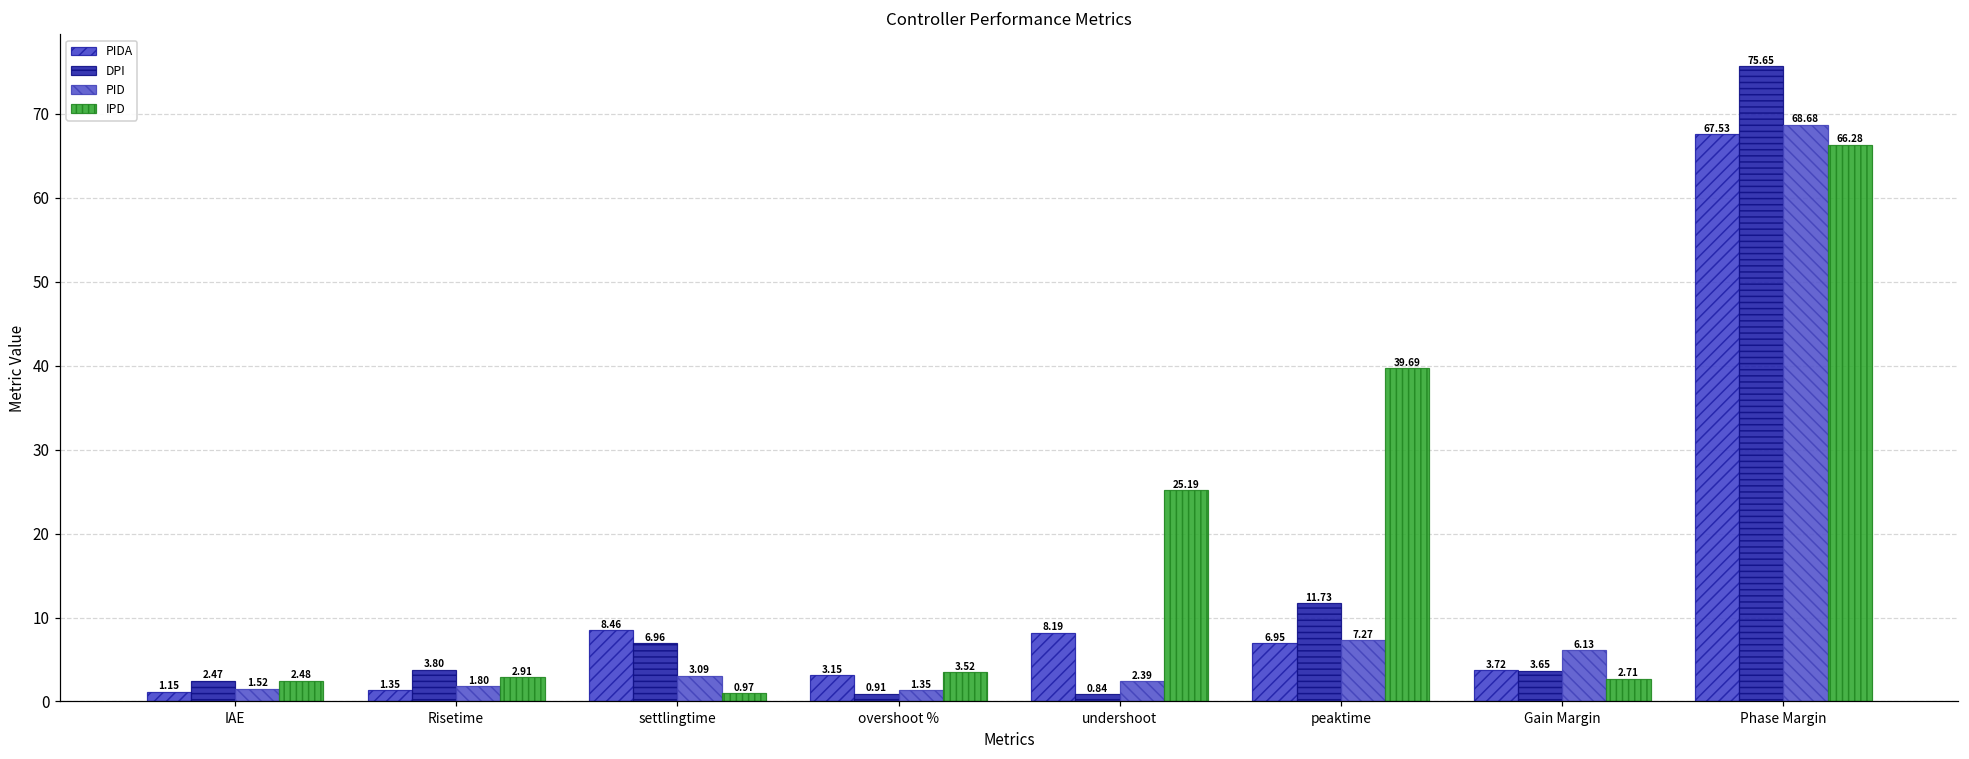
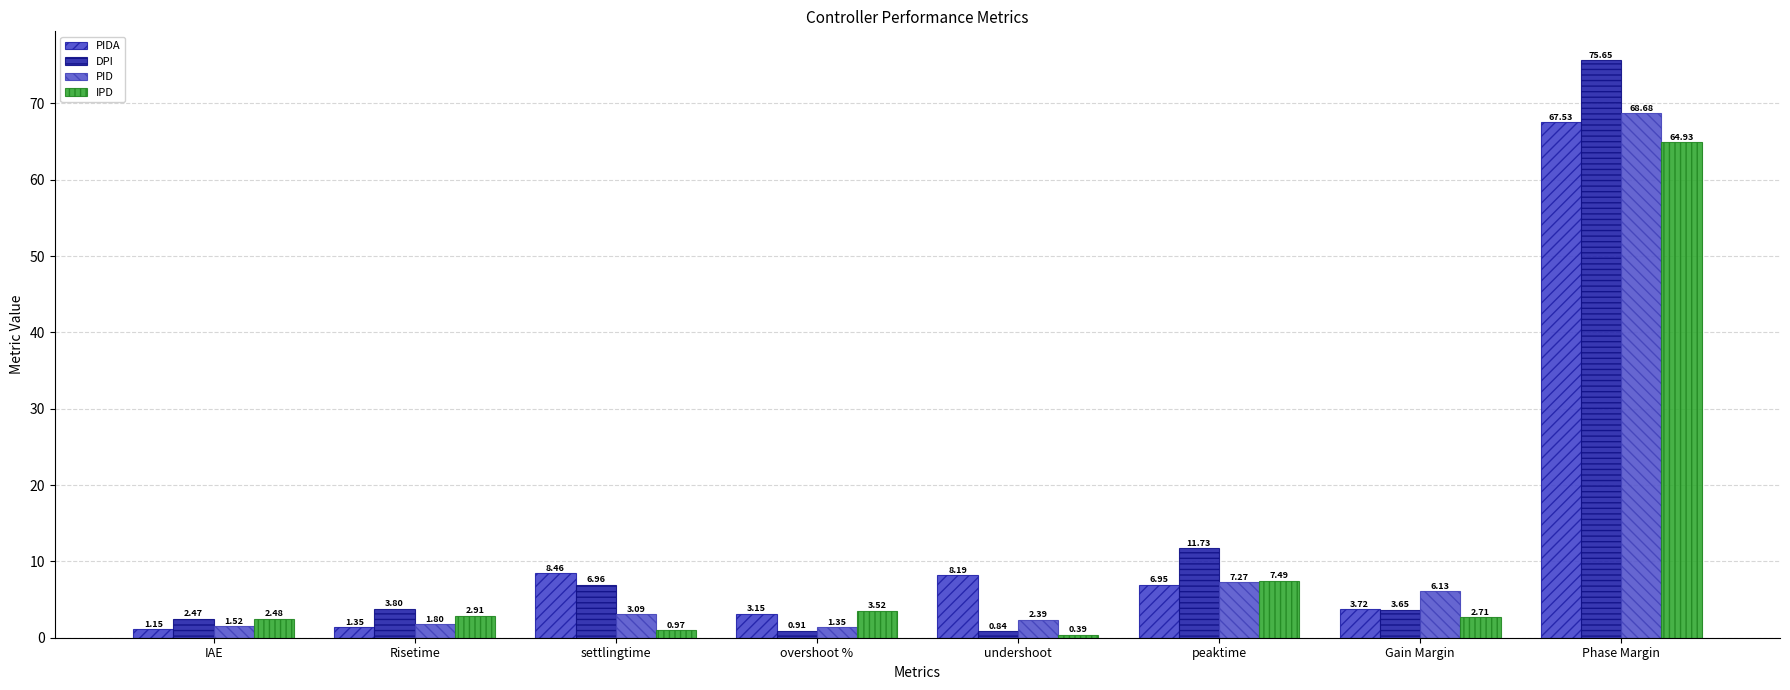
IPD, undershoot: 25.19 -> 0.39
IPD, peaktime: 39.69 -> 7.49
IPD, Phase Margin: 66.28 -> 64.93
